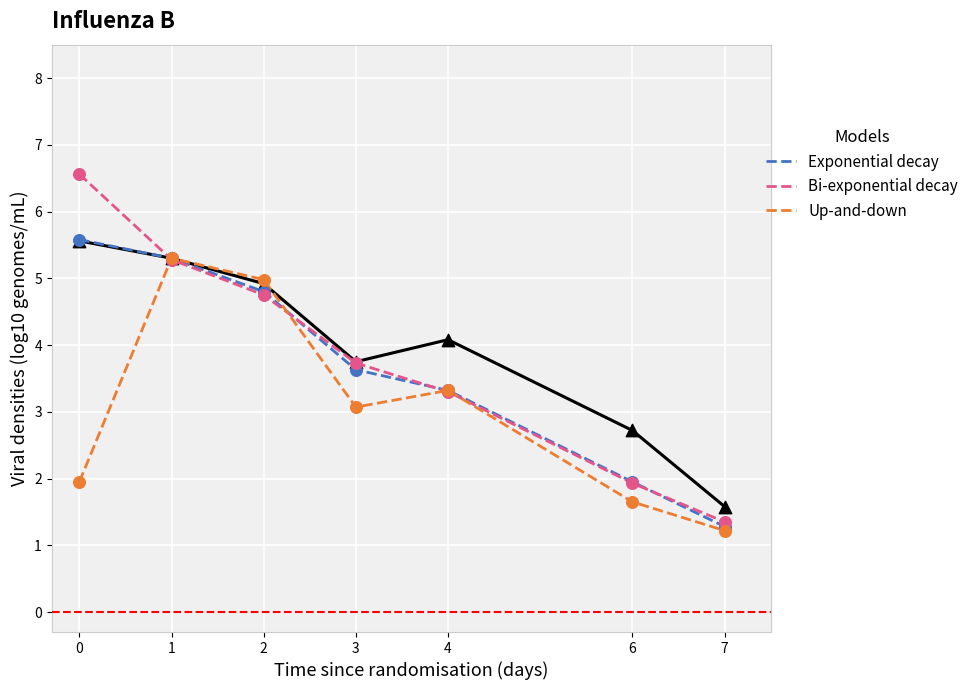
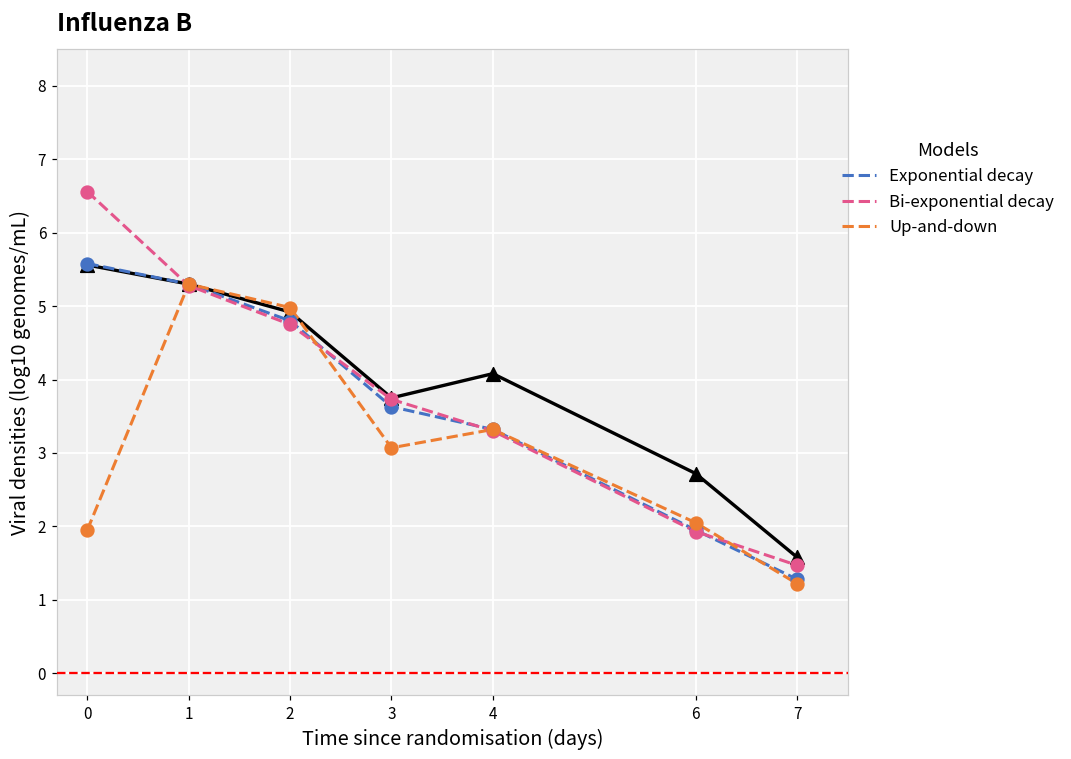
Up-and-down, 6: 1.7 -> 2.1
Bi-exponential decay, 7: 1.4 -> 1.5
